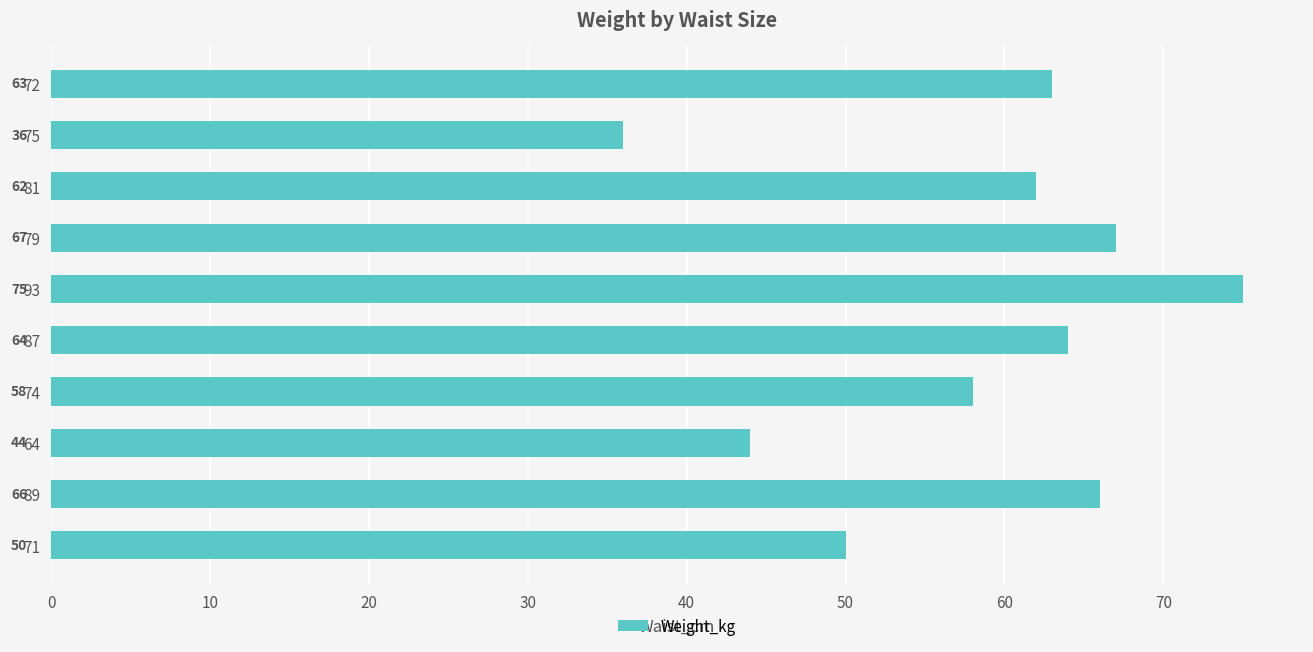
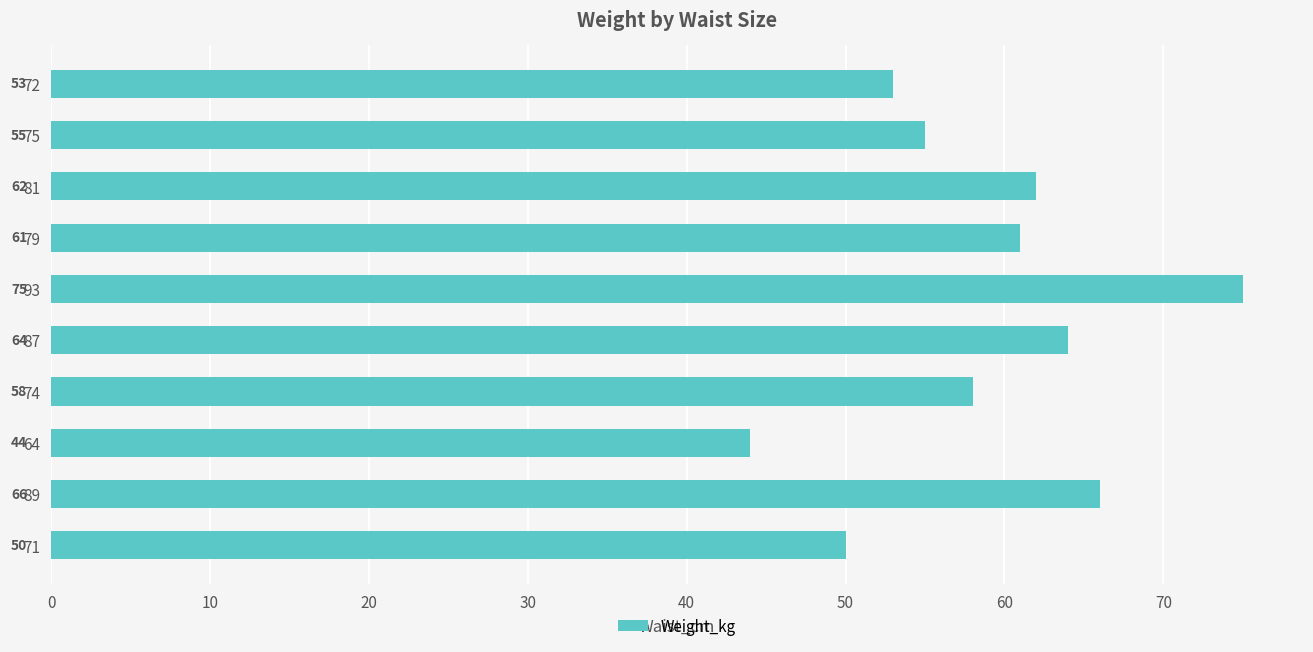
72: 63 -> 53
75: 36 -> 55
79: 67 -> 61
